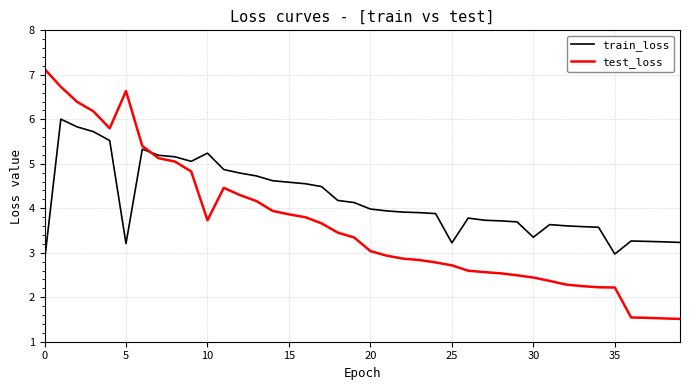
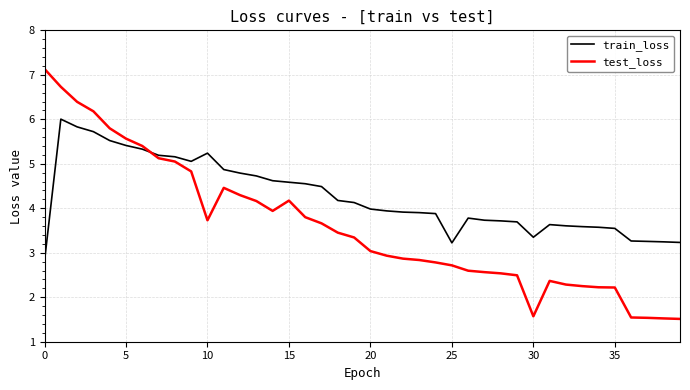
train_loss, 5: 3.2 -> 5.4
test_loss, 5: 6.6 -> 5.6
test_loss, 15: 3.9 -> 4.2
test_loss, 30: 2.4 -> 1.6
train_loss, 35: 3.0 -> 3.5
